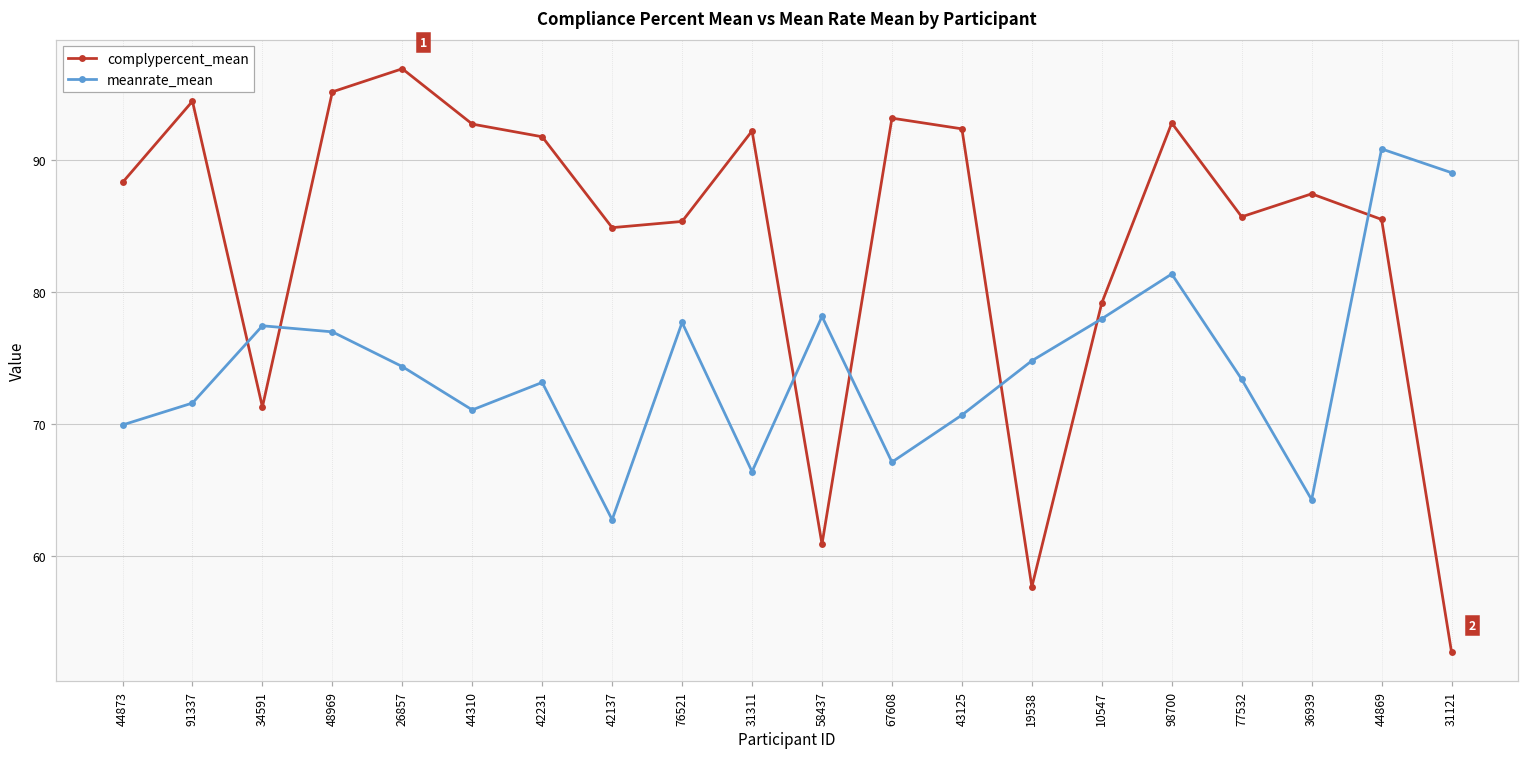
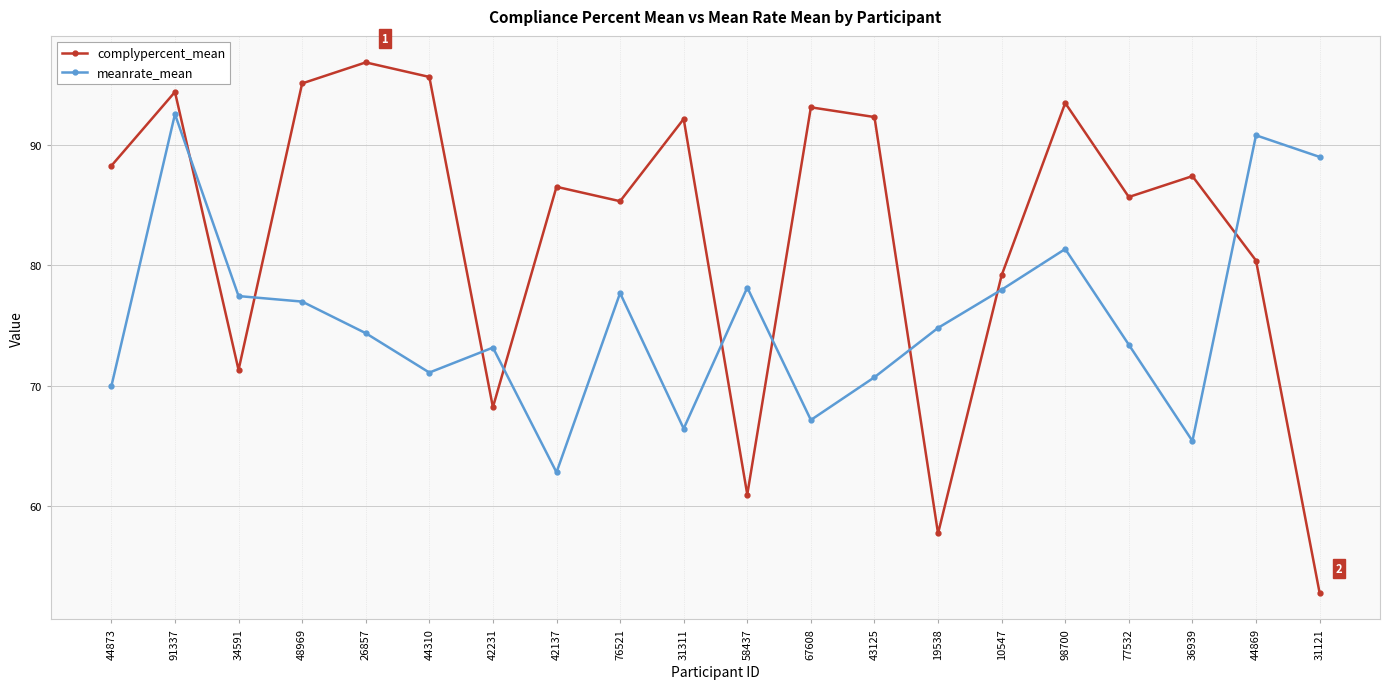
meanrate_mean, 91337: 71.6 -> 92.6
complypercent_mean, 44310: 92.7 -> 95.7
complypercent_mean, 42231: 91.8 -> 68.2
complypercent_mean, 42137: 84.9 -> 86.6
complypercent_mean, 98700: 92.8 -> 93.5
meanrate_mean, 36939: 64.3 -> 65.4
complypercent_mean, 44869: 85.5 -> 80.4
